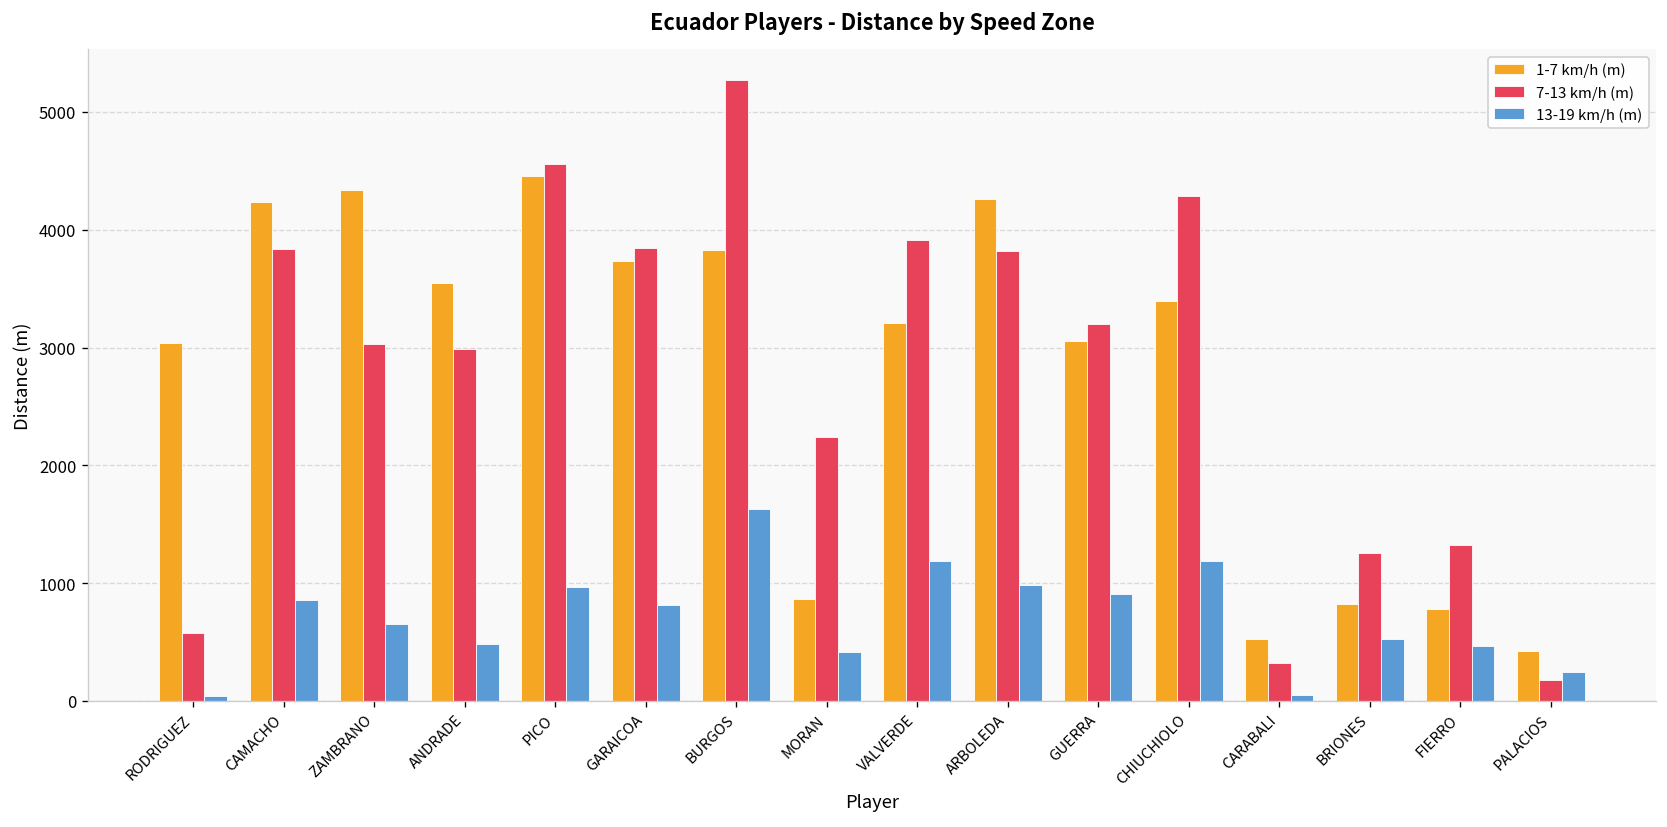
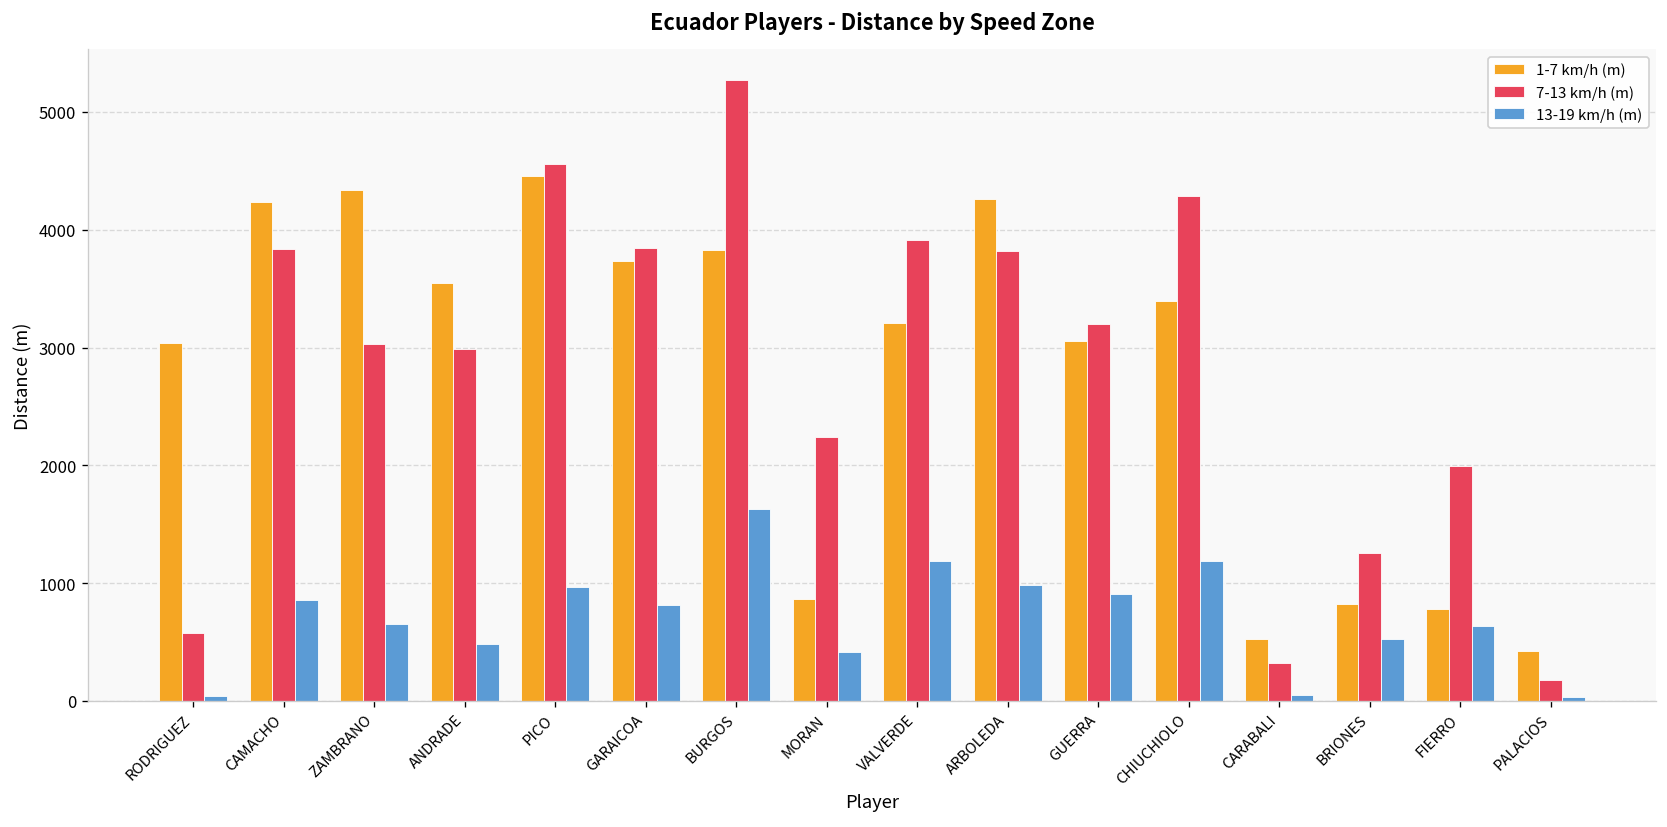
7-13 km/h (m), FIERRO: 1300 -> 2000
13-19 km/h (m), FIERRO: 500 -> 600
13-19 km/h (m), PALACIOS: 200 -> 0
